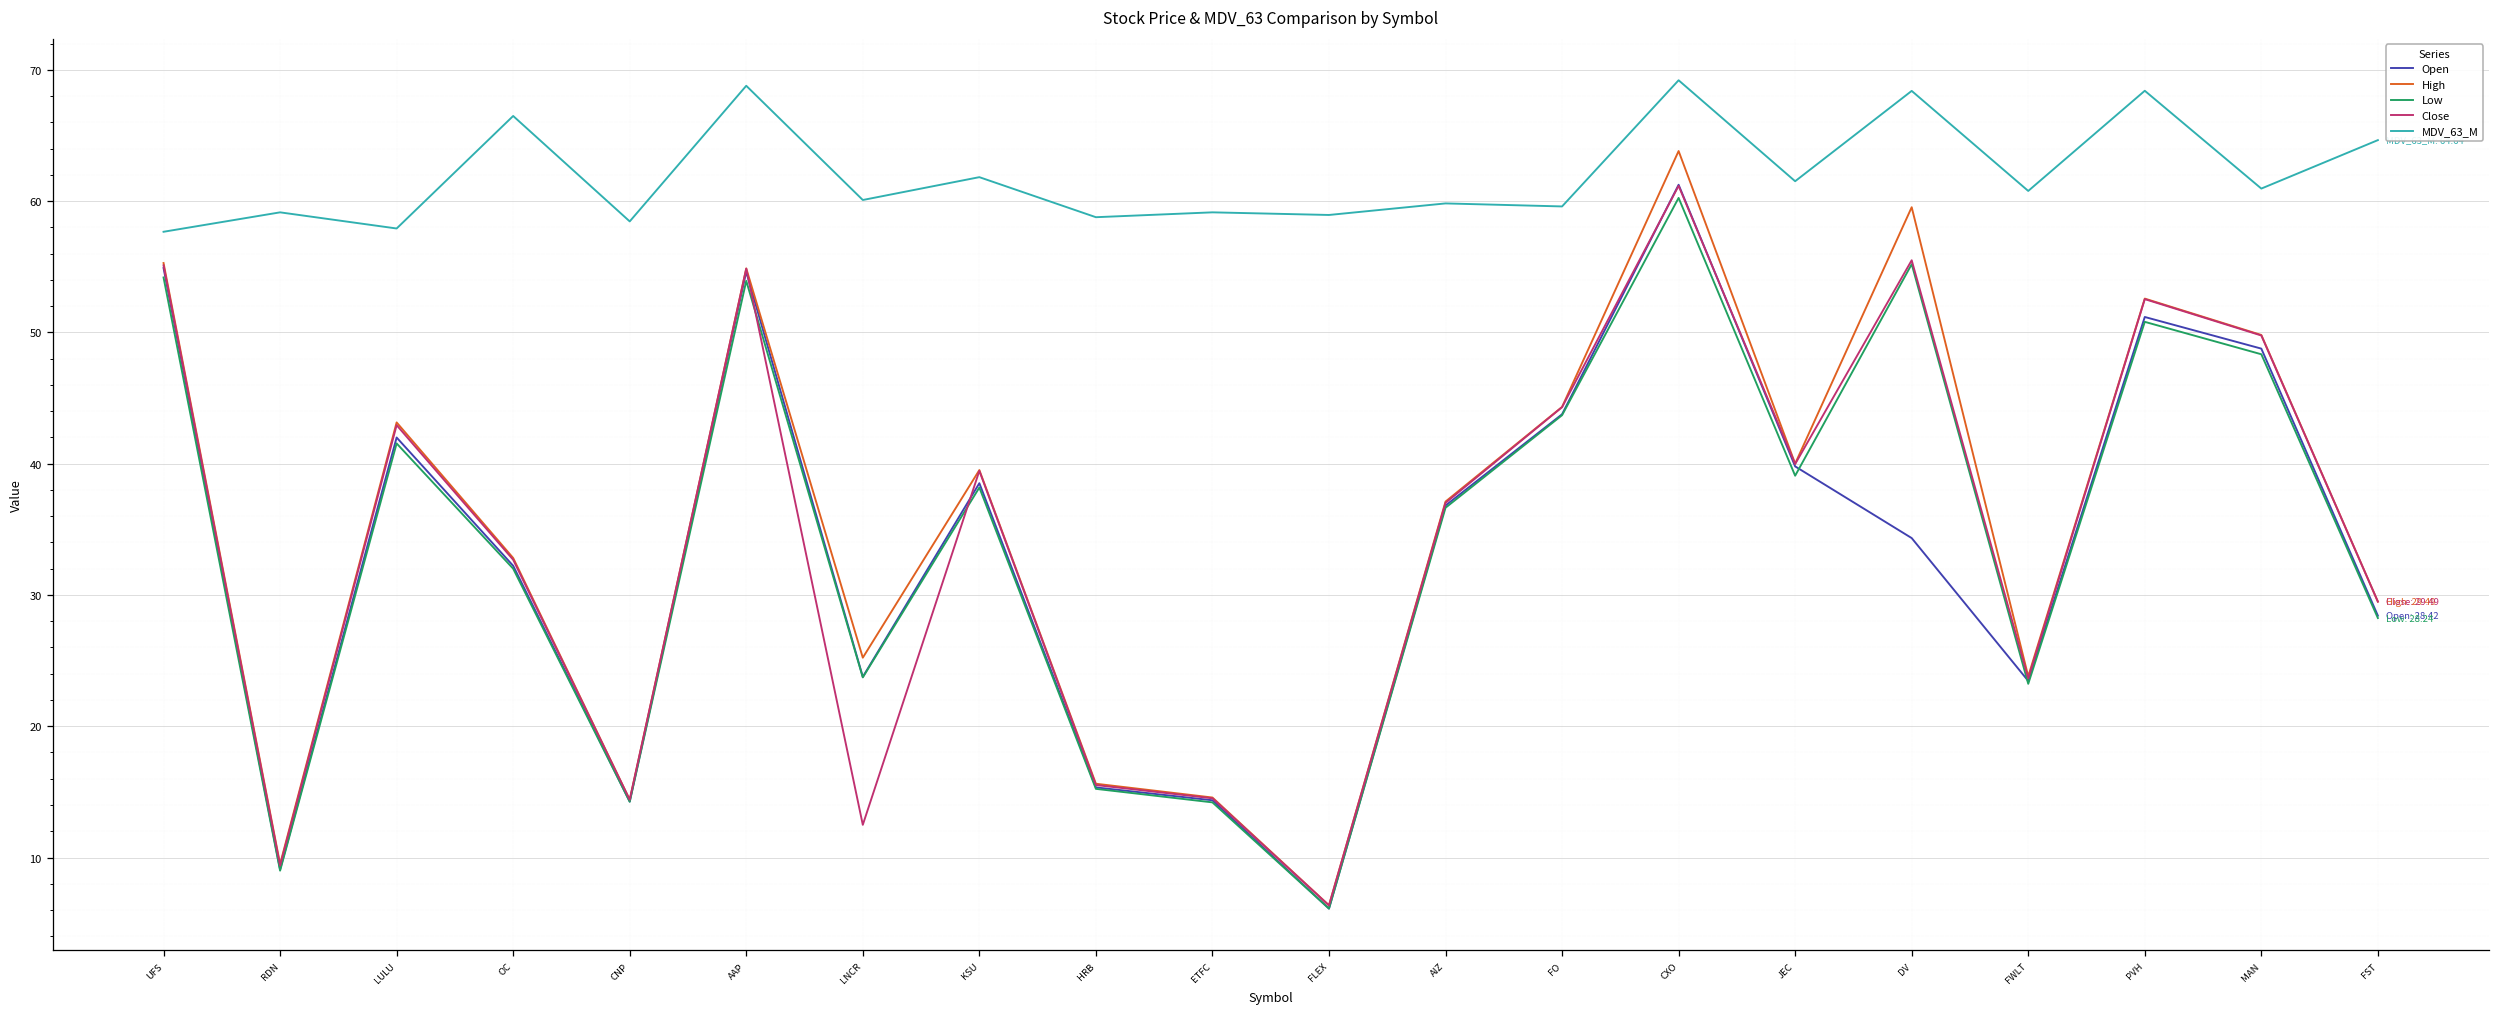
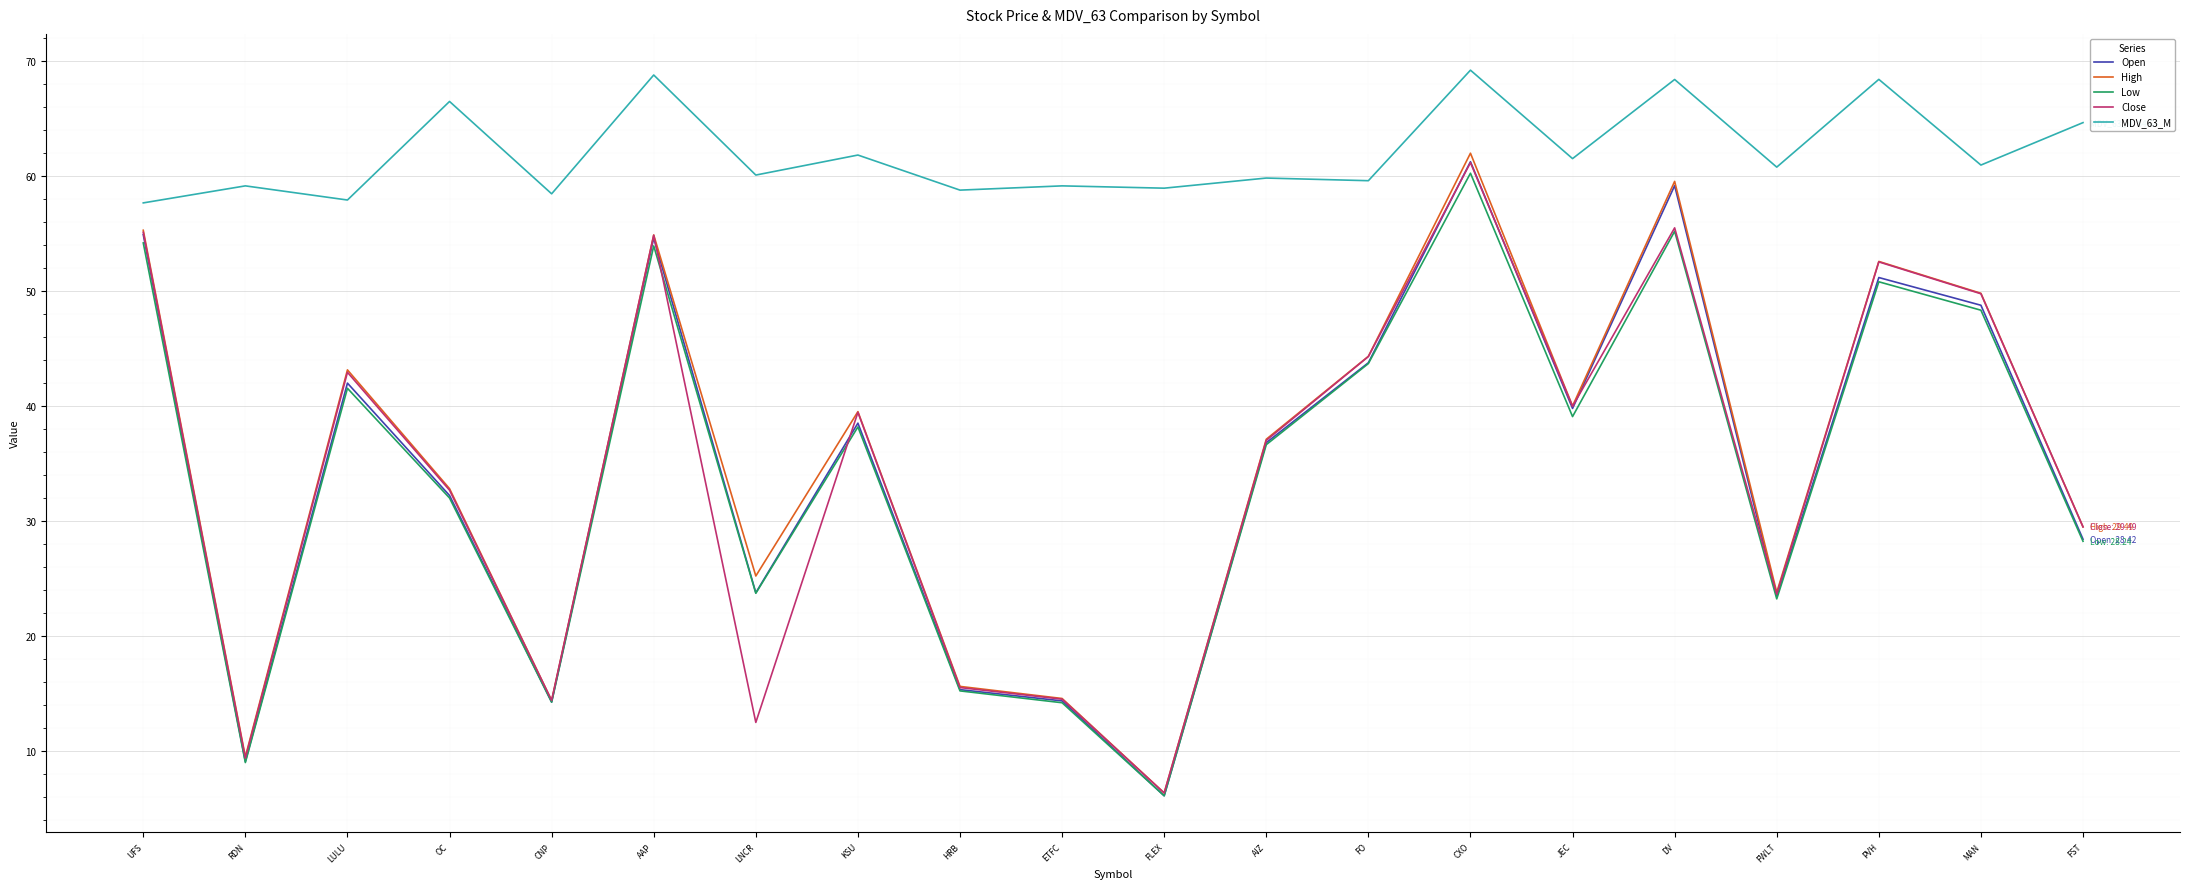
High, CXO: 63.8 -> 62.0
Open, DV: 34.3 -> 59.2
